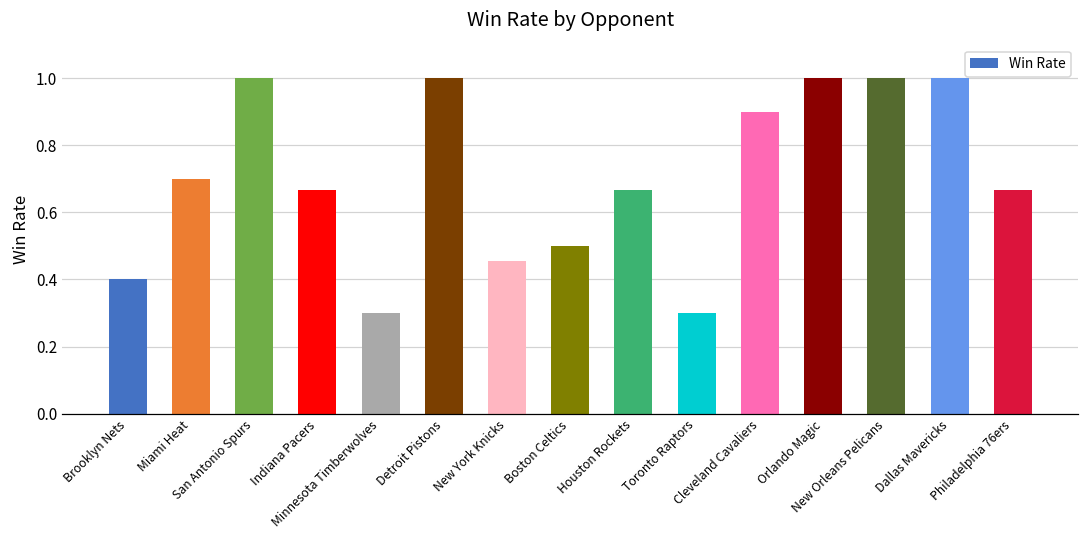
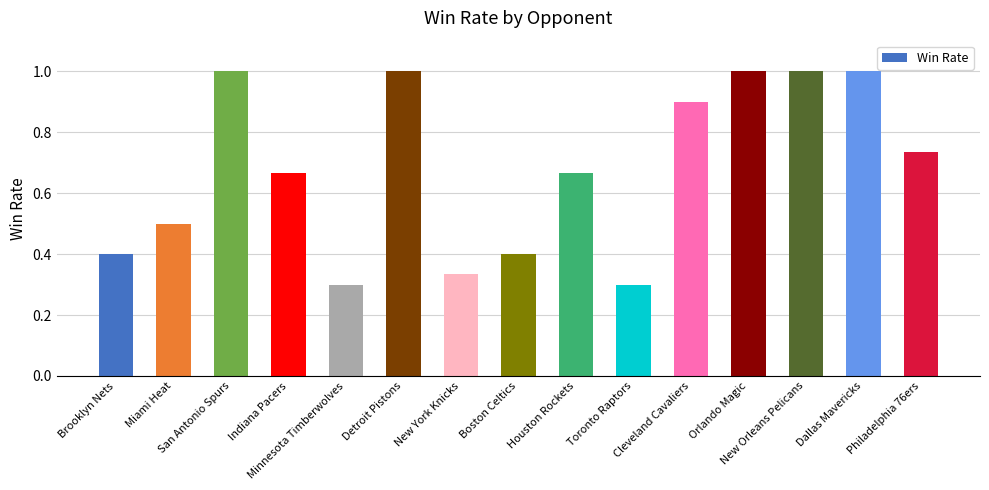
Miami Heat: 0.7 -> 0.5
New York Knicks: 0.46 -> 0.33
Boston Celtics: 0.5 -> 0.4
Philadelphia 76ers: 0.67 -> 0.73
